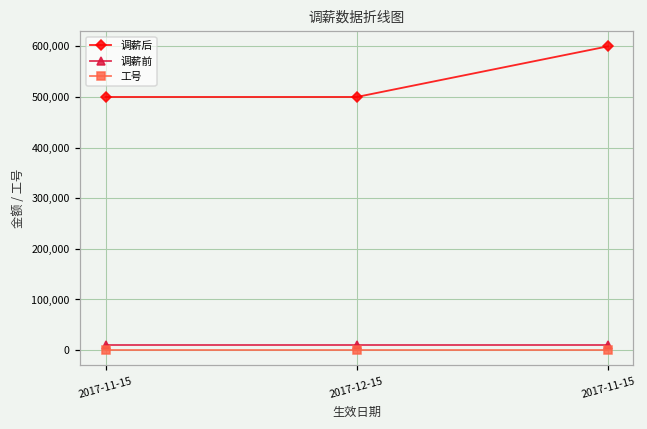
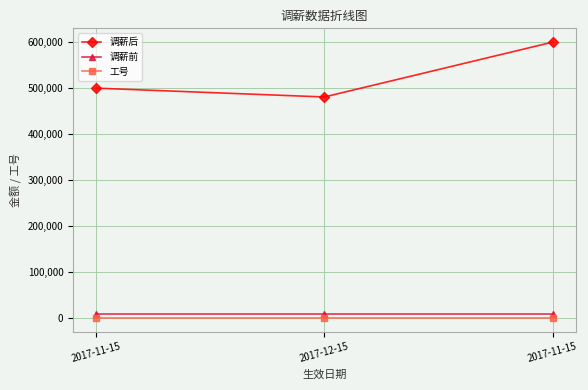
调薪后, 2017-12-15: 500,000 -> 480,000
